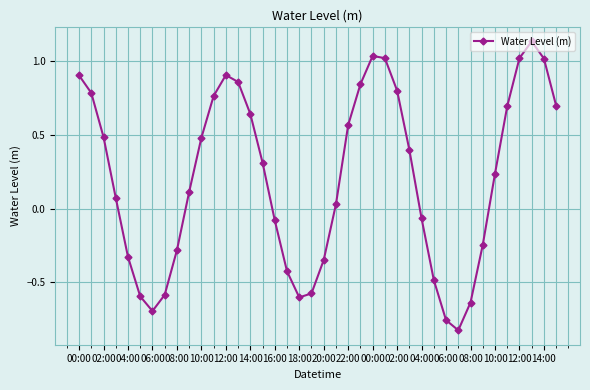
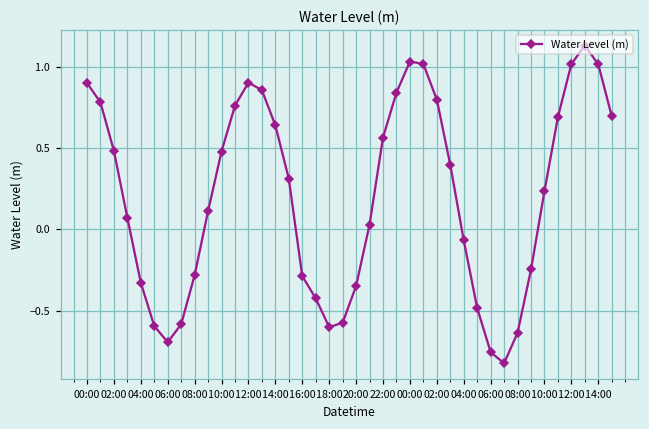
16:00: -0.08 -> -0.29
